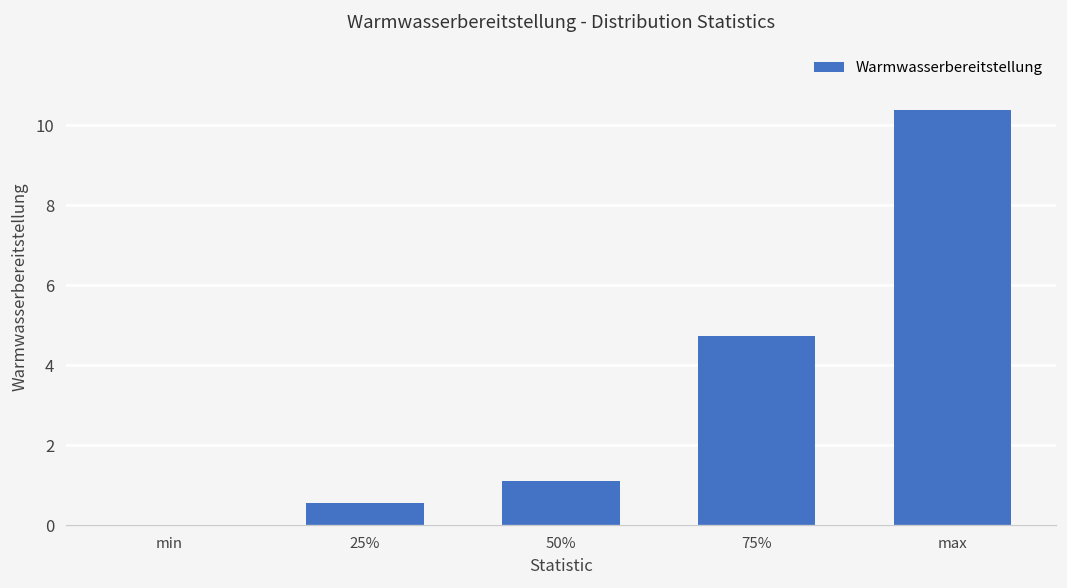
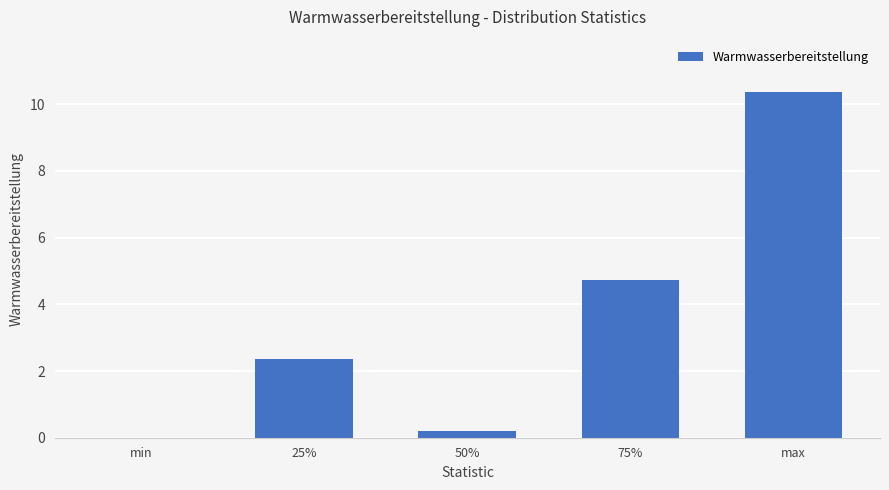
25%: 0.6 -> 2.4
50%: 1.1 -> 0.2
